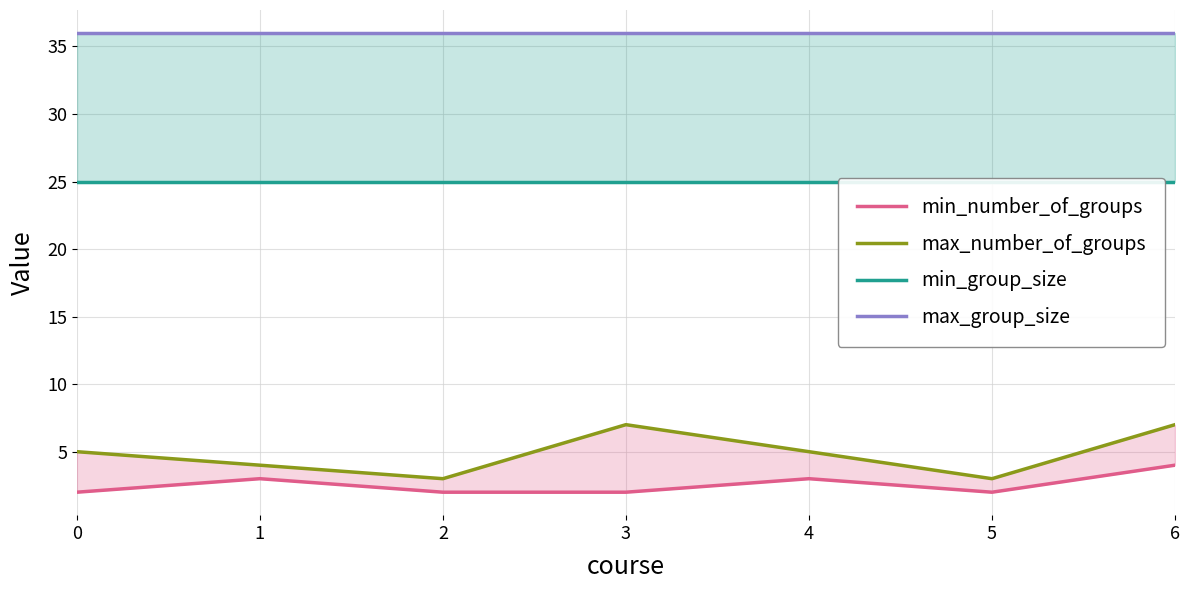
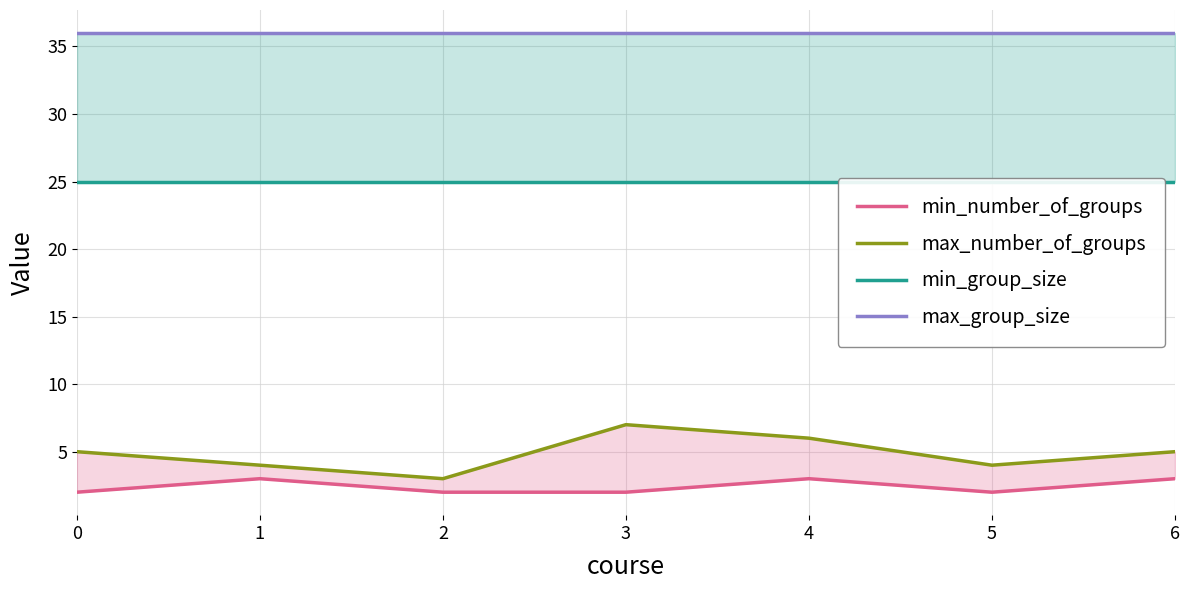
max_number_of_groups, 4: 5 -> 6
max_number_of_groups, 5: 3 -> 4
min_number_of_groups, 6: 4 -> 3
max_number_of_groups, 6: 7 -> 5
